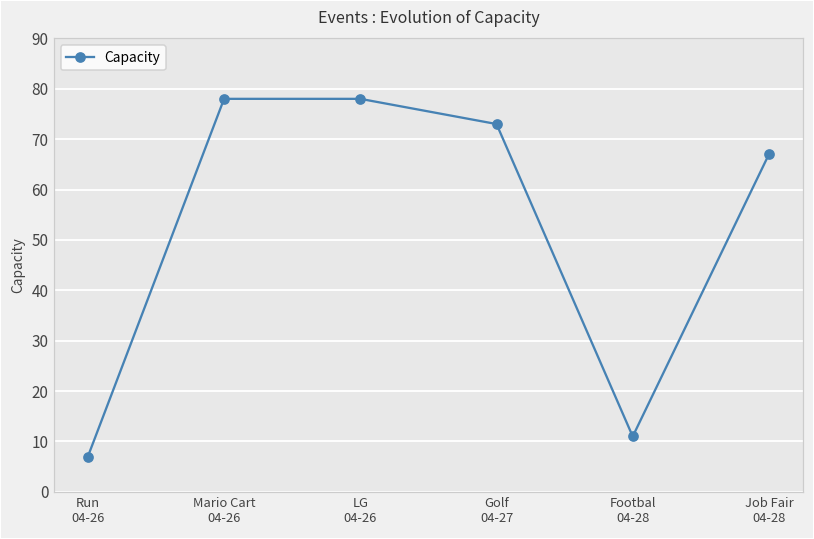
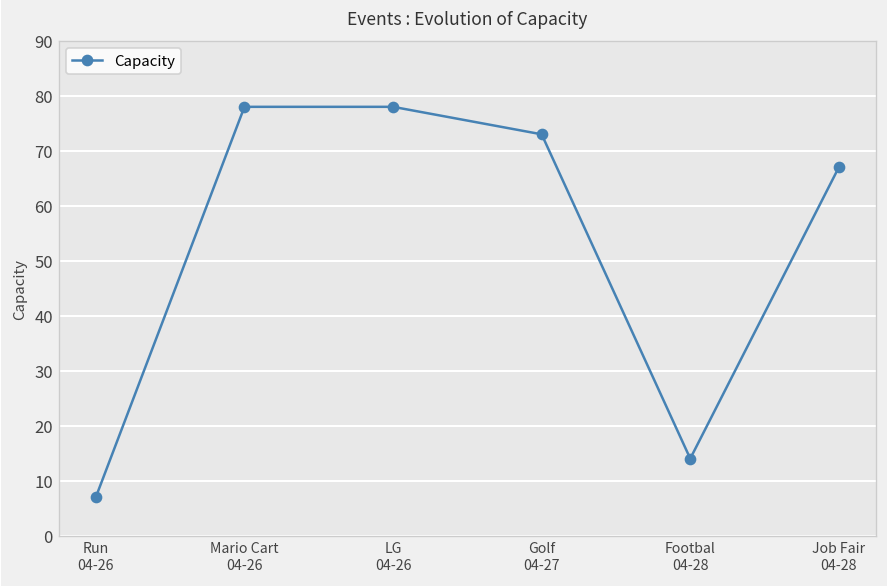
Footbal 04-28: 11 -> 14
